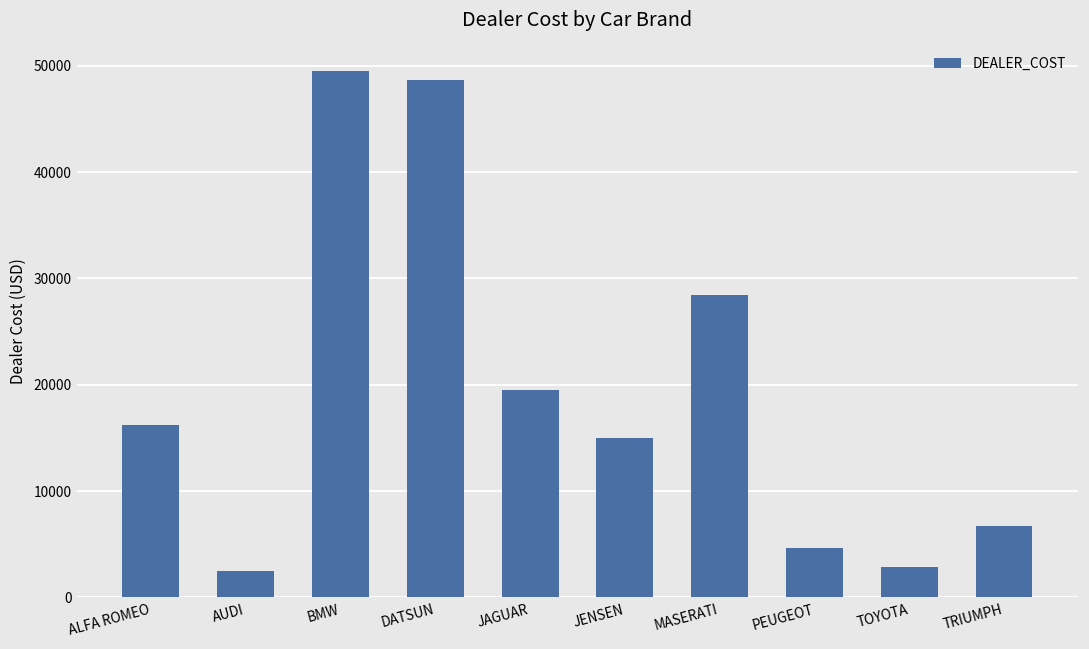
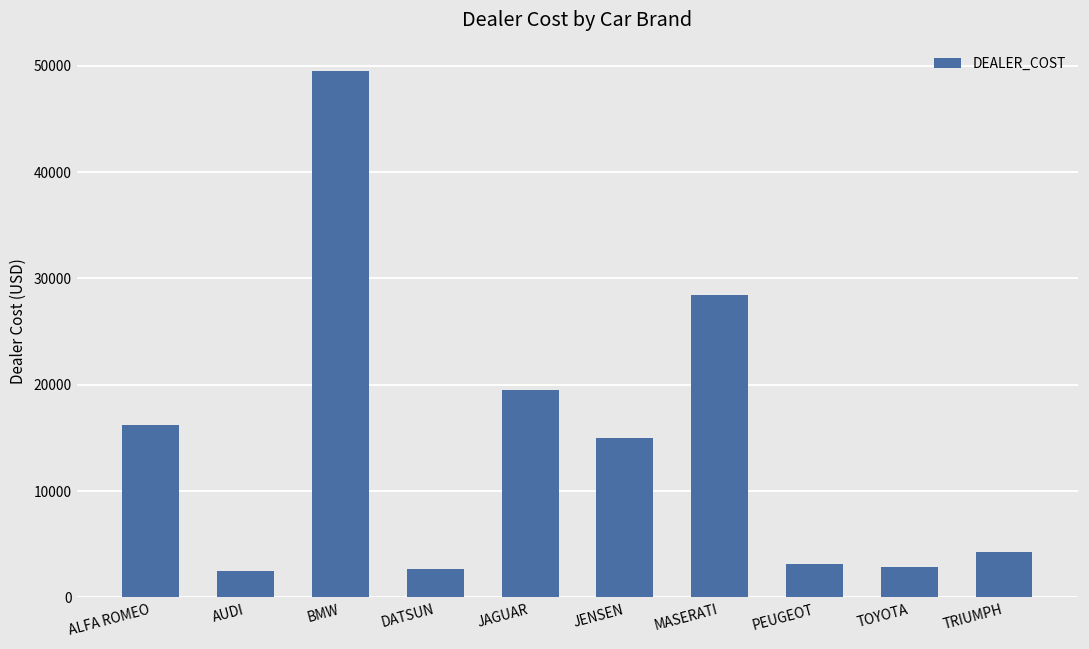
DATSUN: 49000 -> 3000
PEUGEOT: 5000 -> 3000
TRIUMPH: 7000 -> 4000
